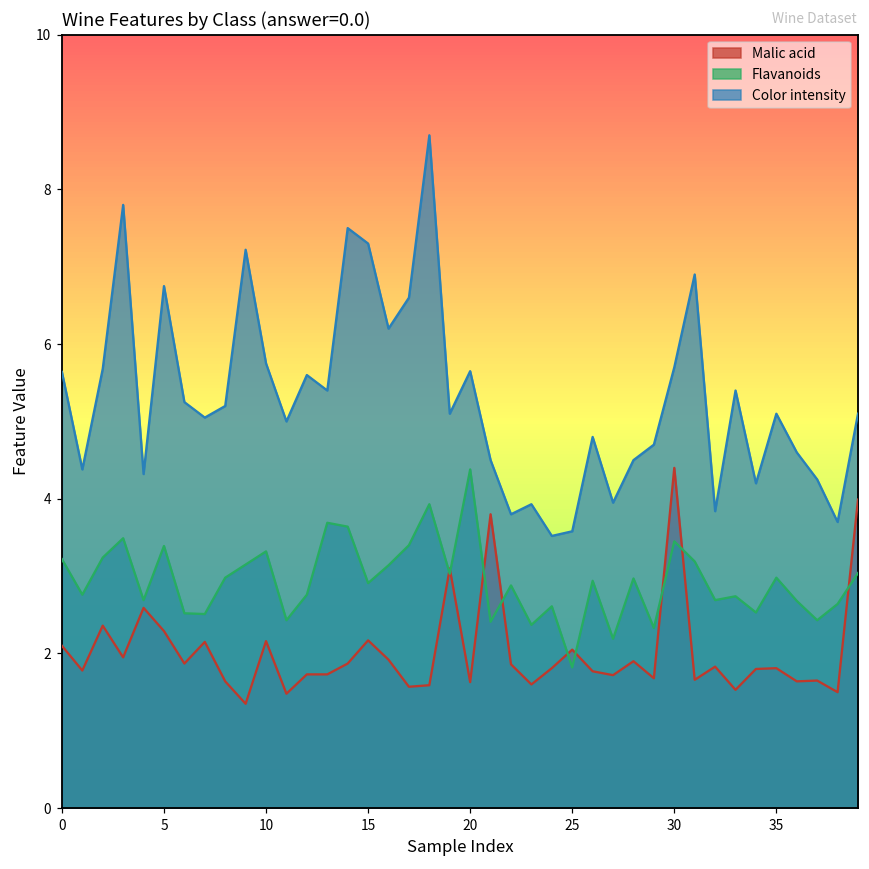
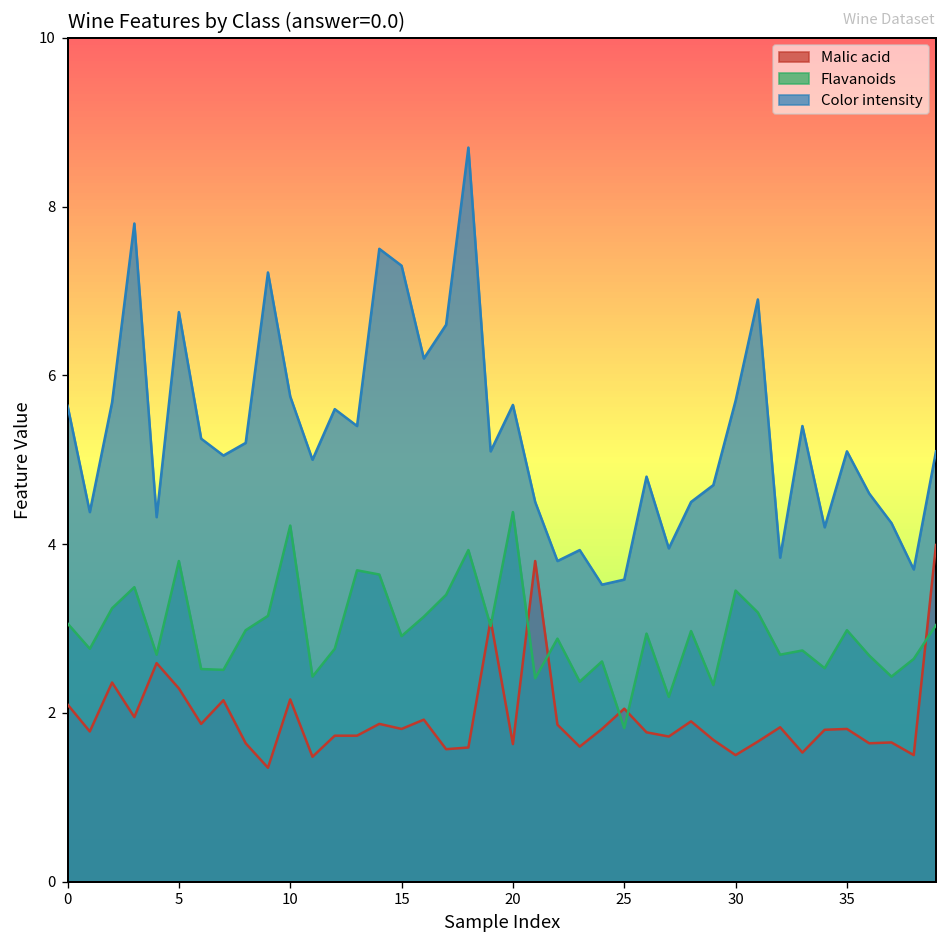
Flavanoids, 0: 3.2 -> 3.1
Flavanoids, 5: 3.4 -> 3.8
Flavanoids, 10: 3.3 -> 4.2
Malic acid, 15: 2.2 -> 1.8
Malic acid, 30: 4.4 -> 1.5
